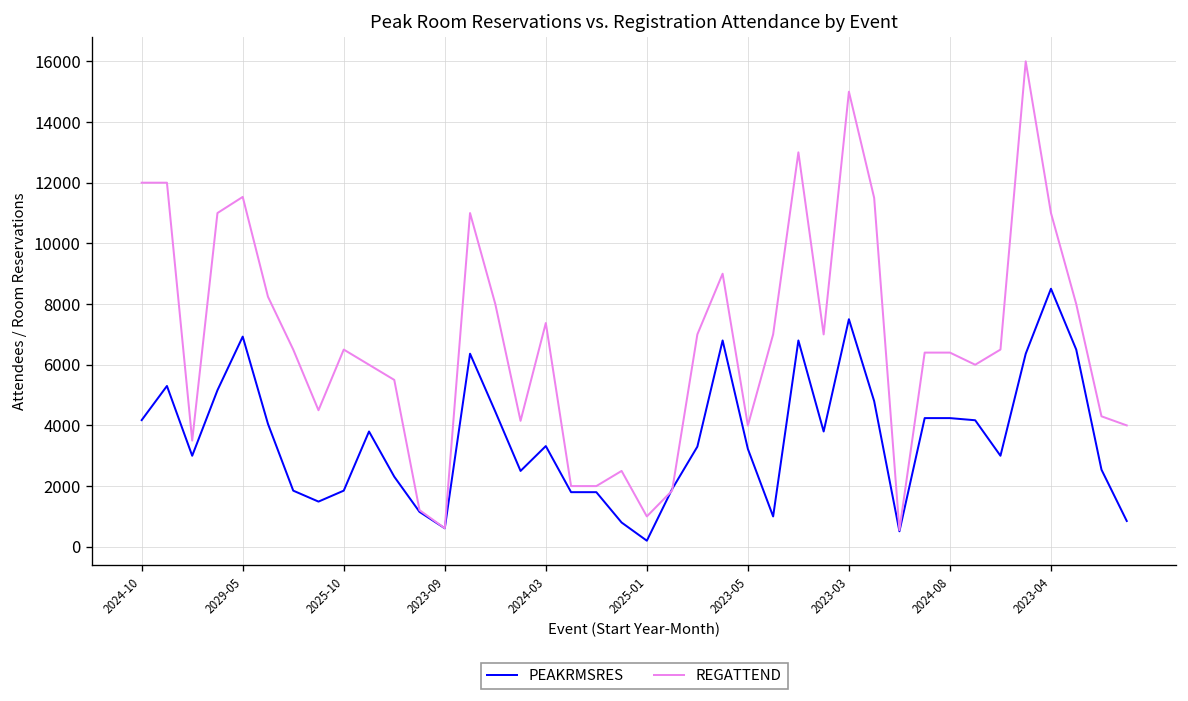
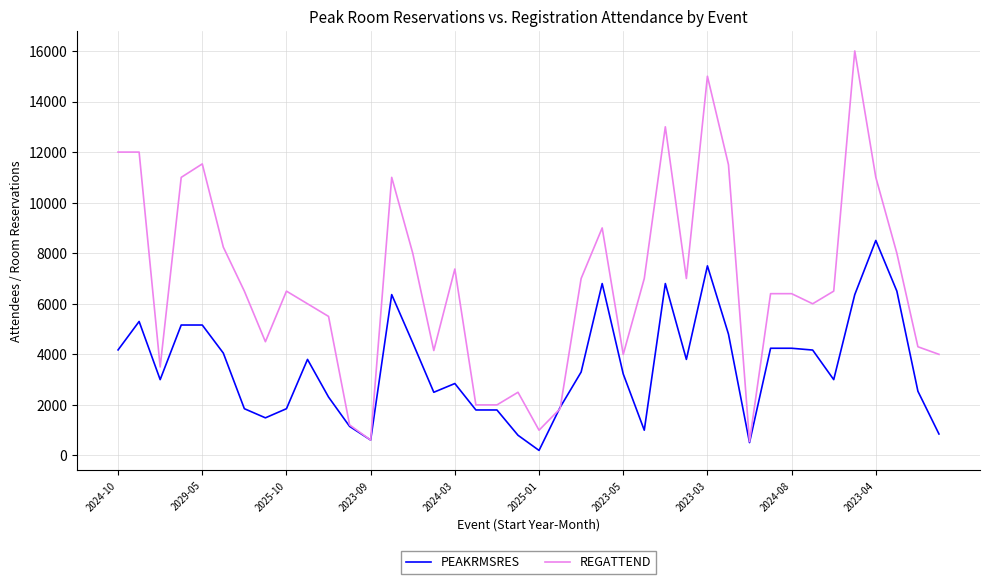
PEAKRMSRES, 2029-05: 6900 -> 5200
PEAKRMSRES, 2024-03: 3300 -> 2800
